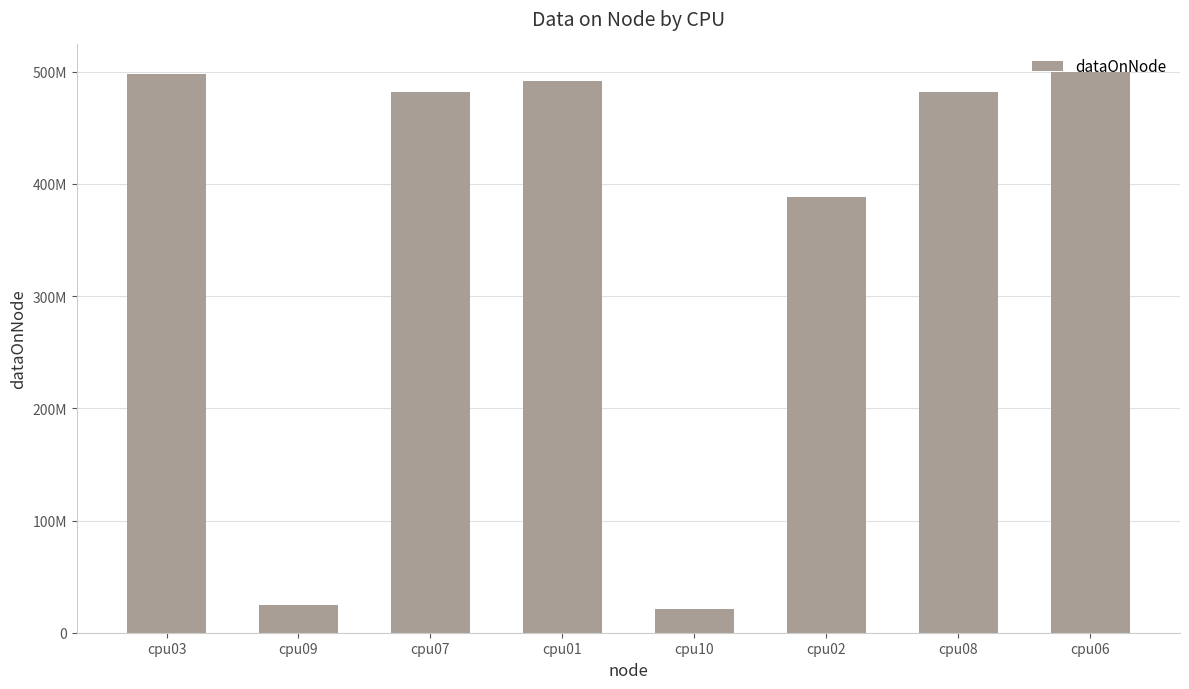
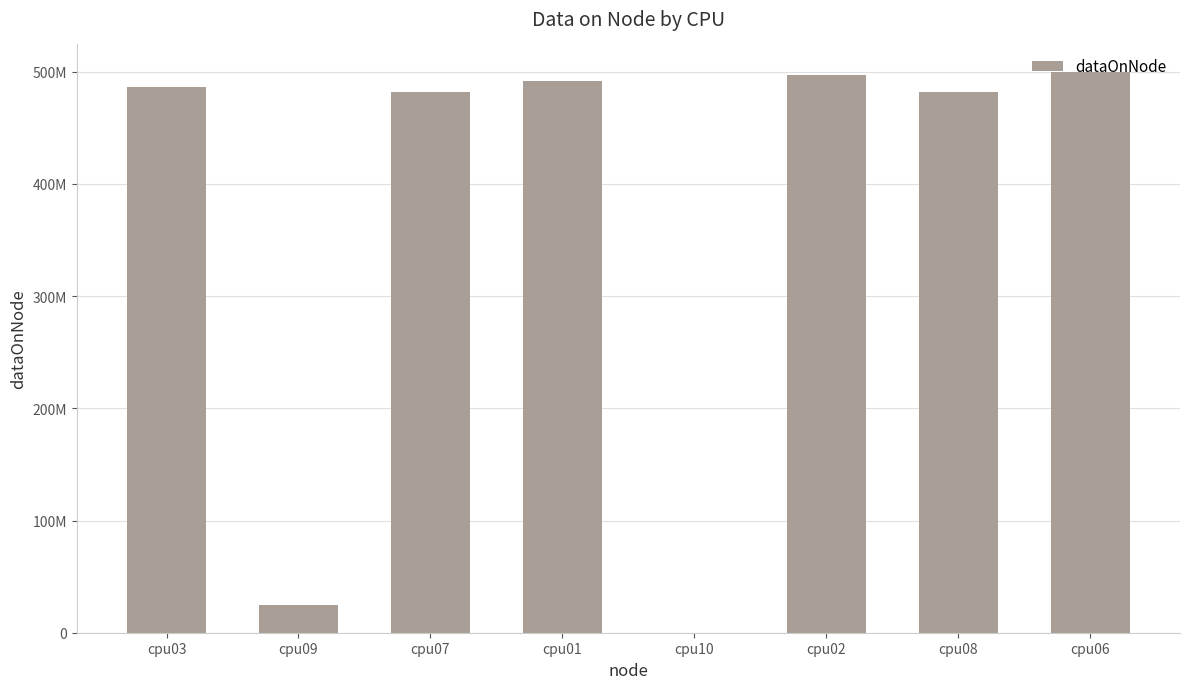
cpu03: 498000000 -> 486000000
cpu10: 21000000 -> 0
cpu02: 388000000 -> 497000000
